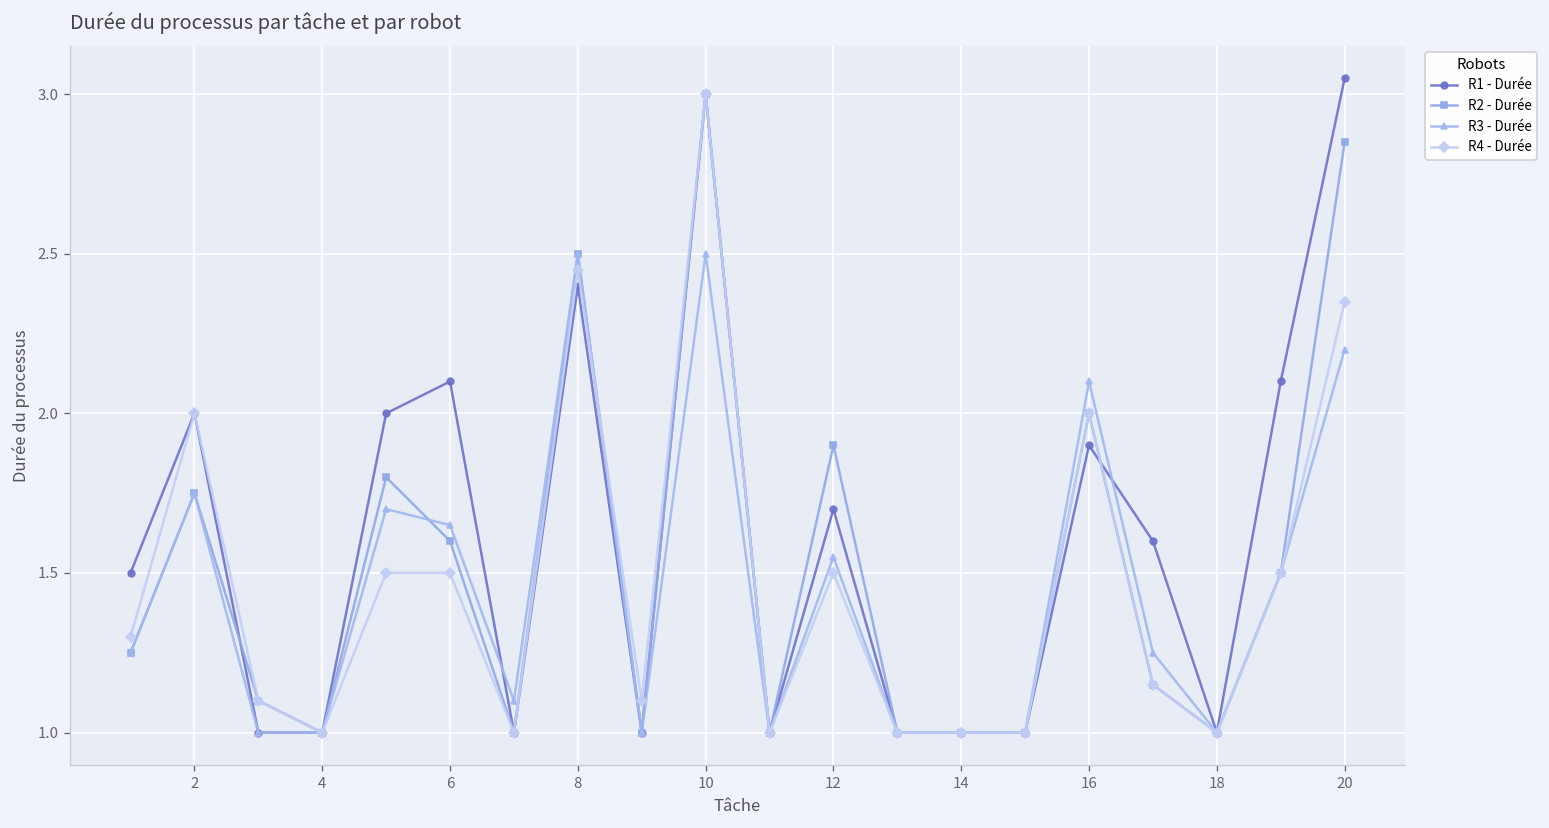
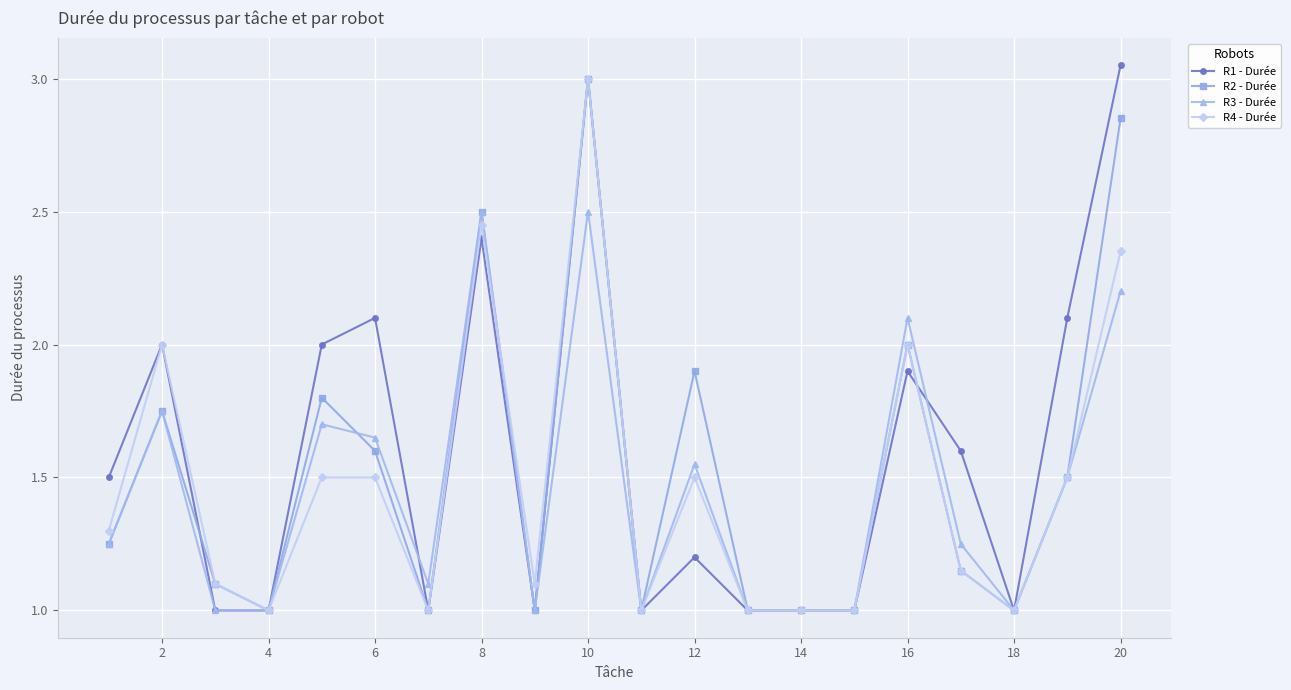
R1 - Durée, 12: 1.7 -> 1.2
